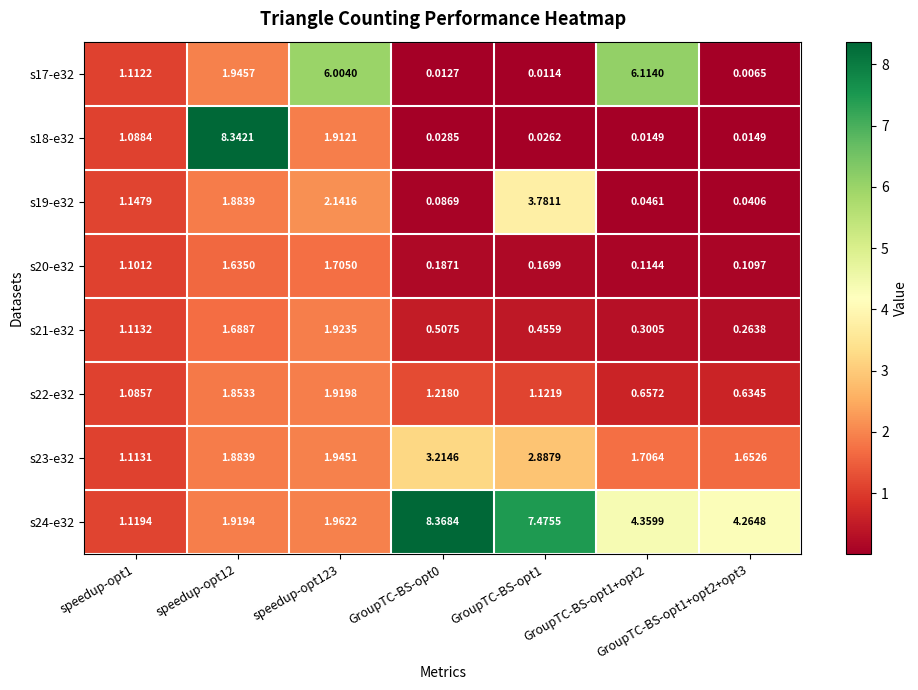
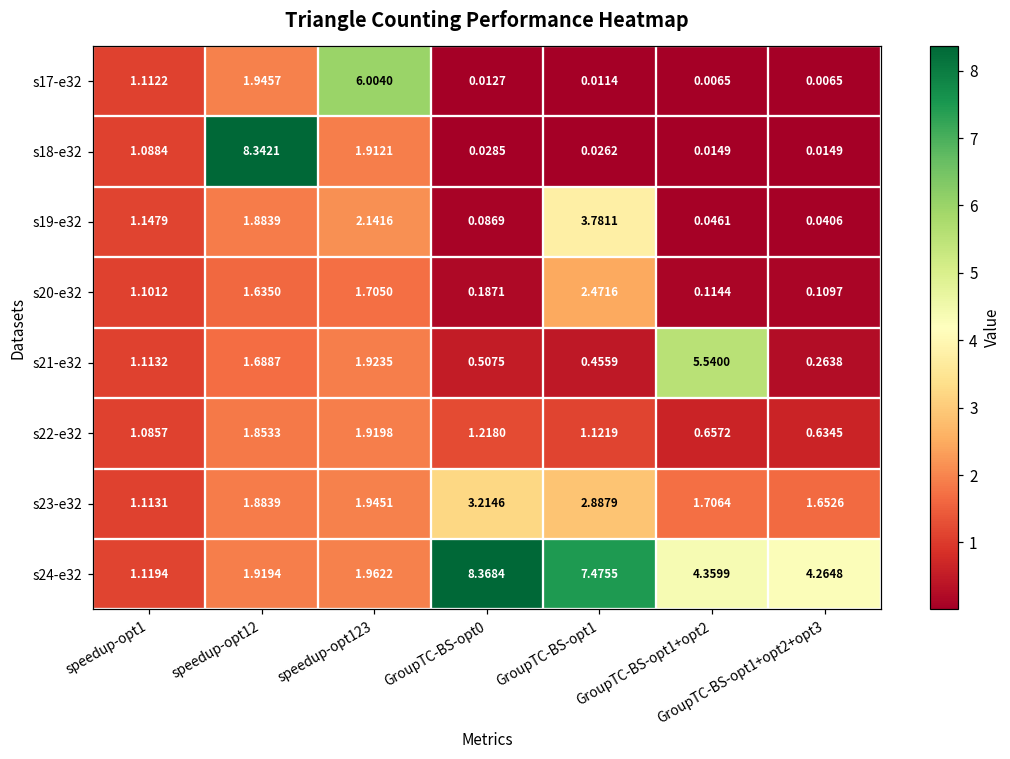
s17-e32, GroupTC-BS-opt1+opt2: 6.1140 -> 0.0065
s20-e32, GroupTC-BS-opt1: 0.1699 -> 2.4716
s21-e32, GroupTC-BS-opt1+opt2: 0.3005 -> 5.5400
